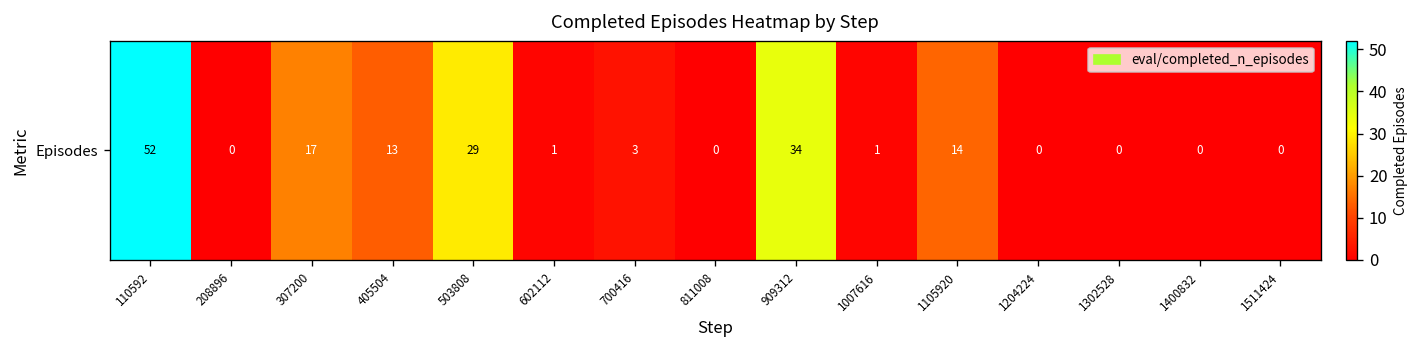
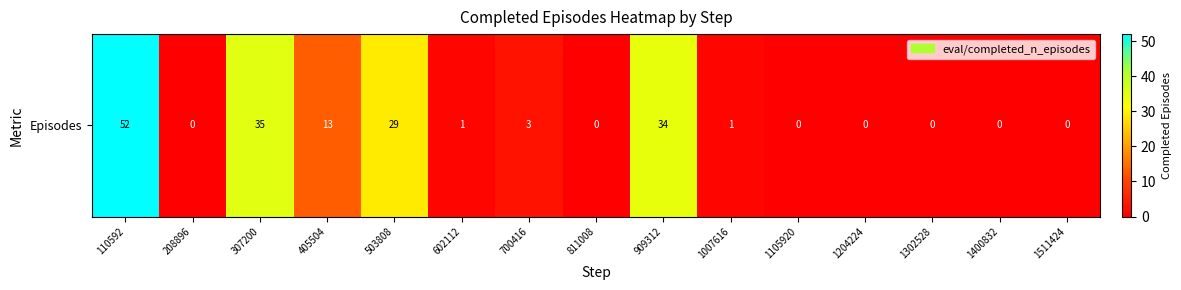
Episodes, 307200: 17 -> 35
Episodes, 1105920: 14 -> 0
